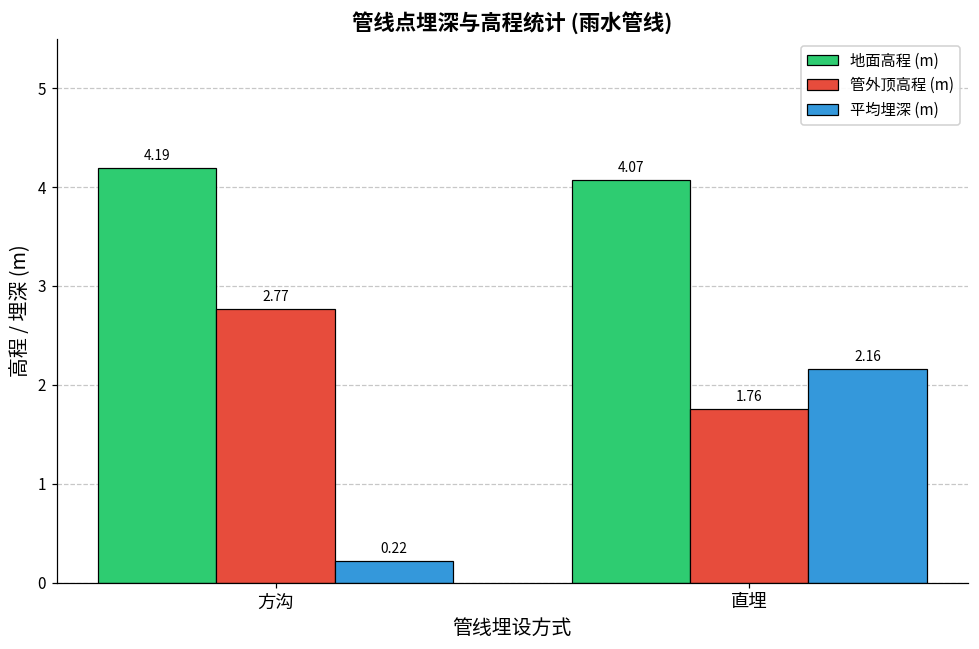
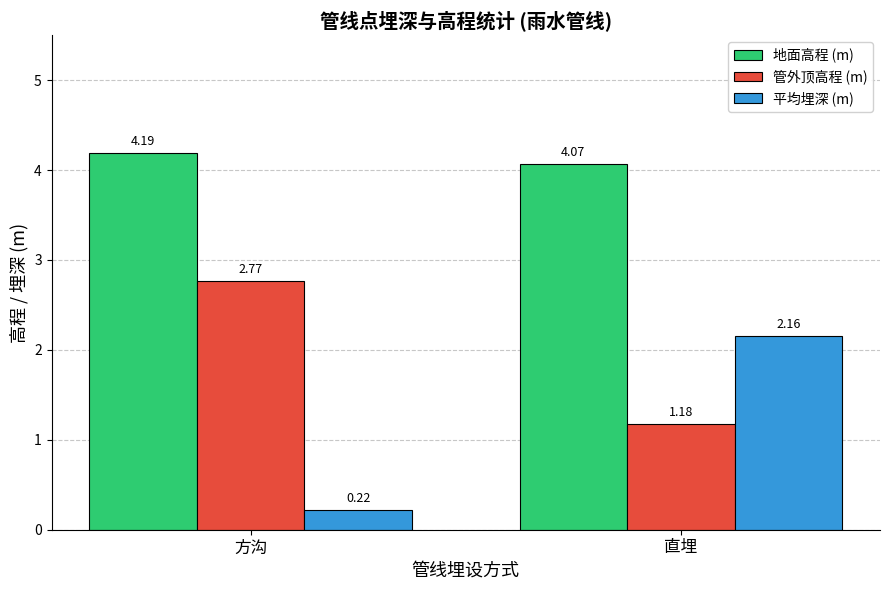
管外顶高程 (m), 直埋: 1.76 -> 1.18
